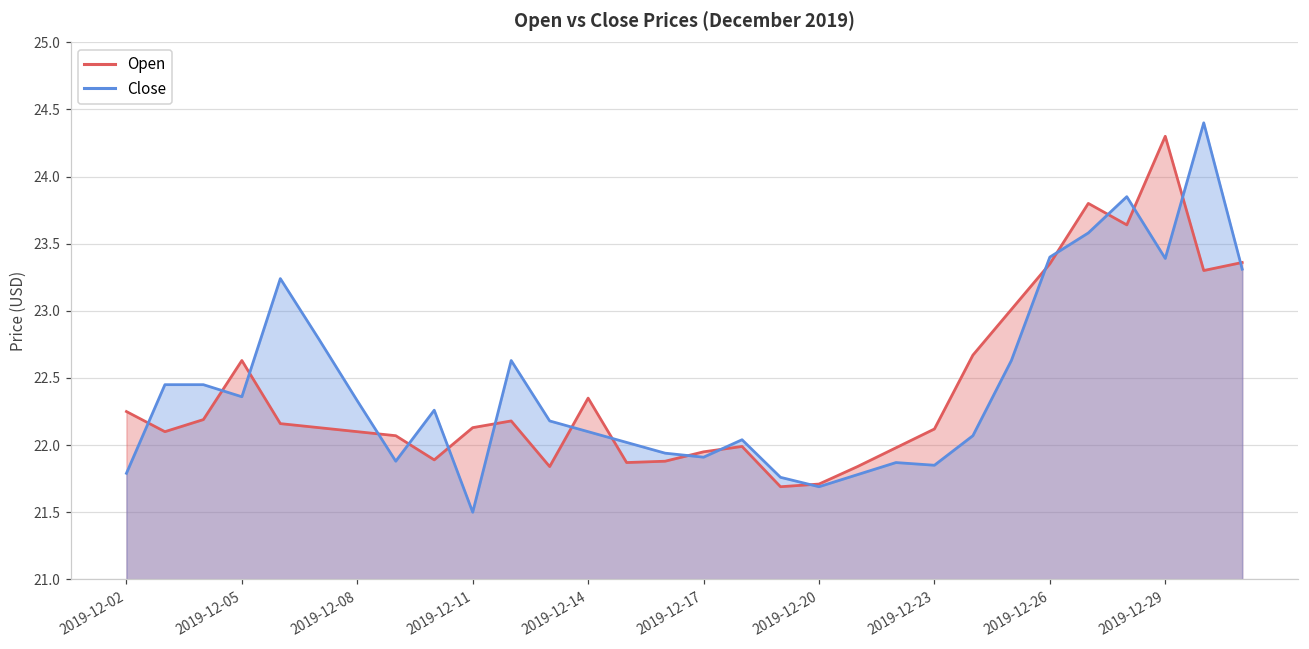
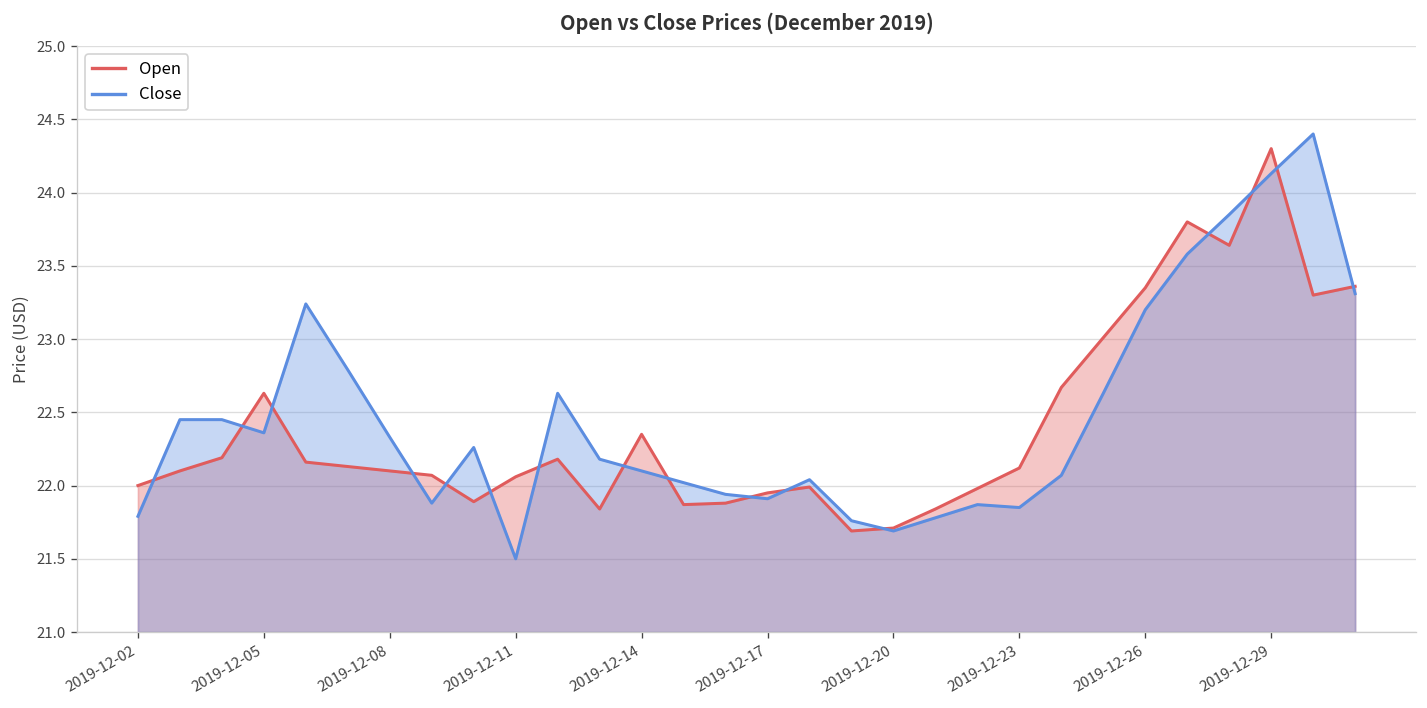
Open, 2019-12-02: 22.25 -> 22.00
Open, 2019-12-11: 22.13 -> 22.06
Close, 2019-12-26: 23.4 -> 23.2
Close, 2019-12-29: 23.39 -> 24.13
